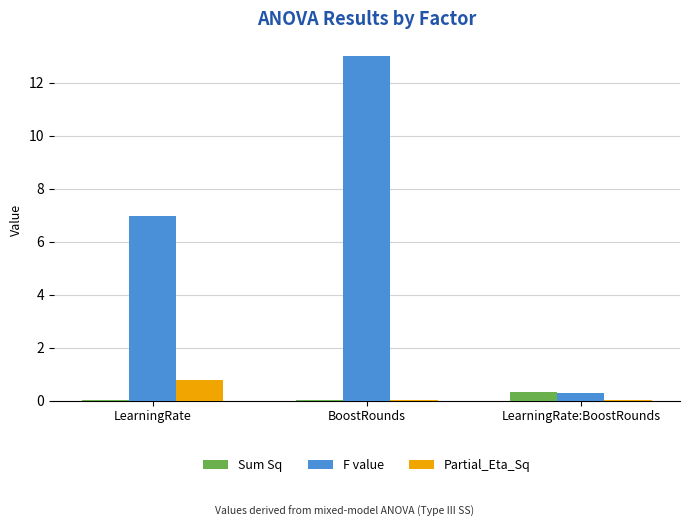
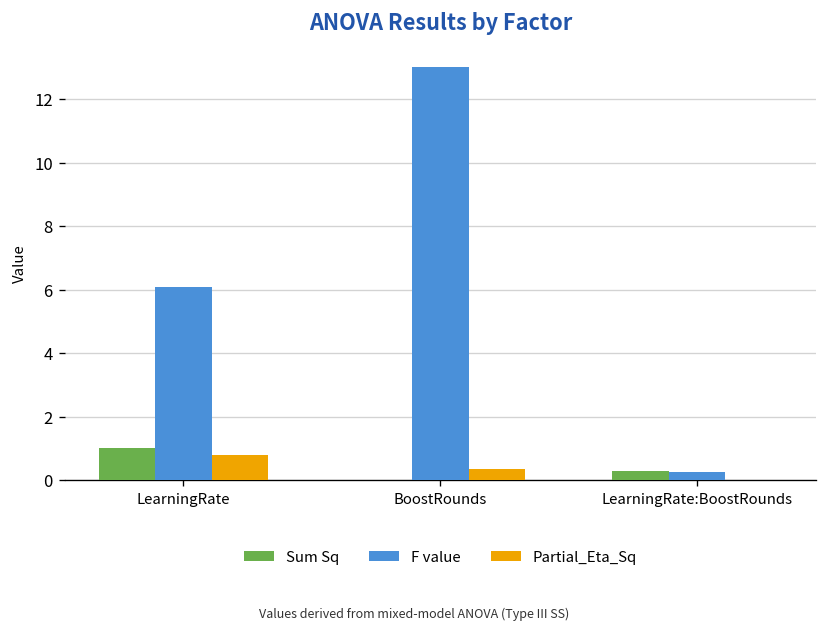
Sum Sq, LearningRate: 0.0 -> 1.0
F value, LearningRate: 7.0 -> 6.1
Partial_Eta_Sq, BoostRounds: 0.0 -> 0.3
